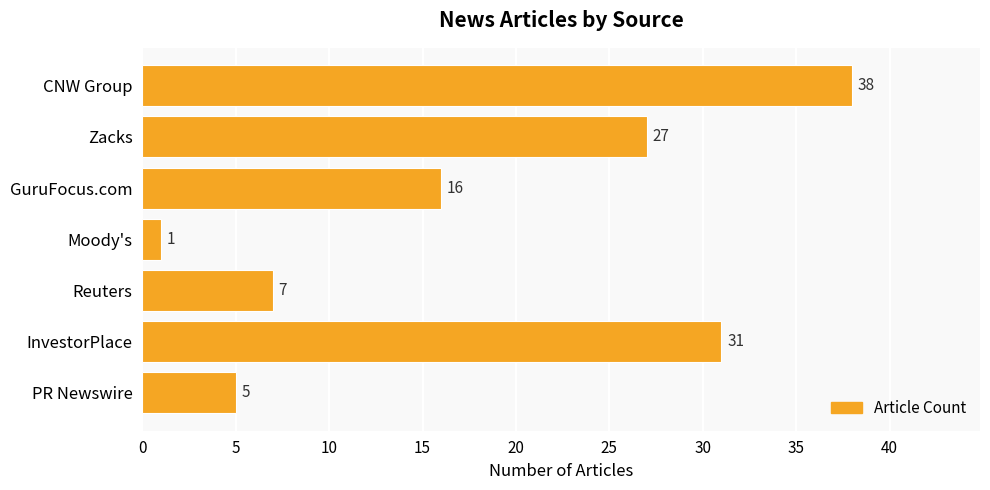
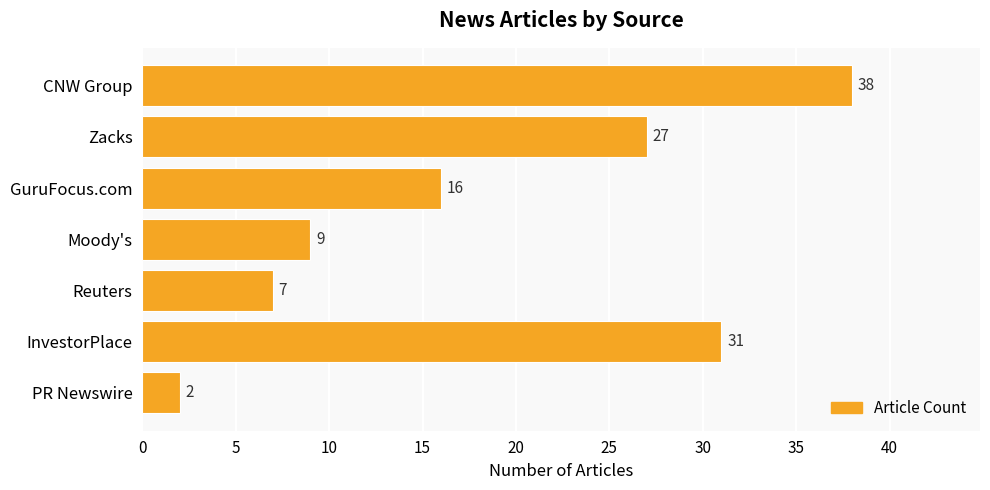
Moody's: 1 -> 9
PR Newswire: 5 -> 2
